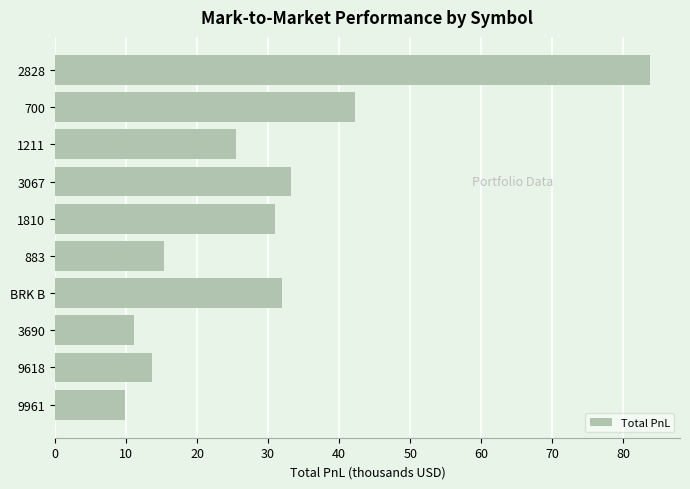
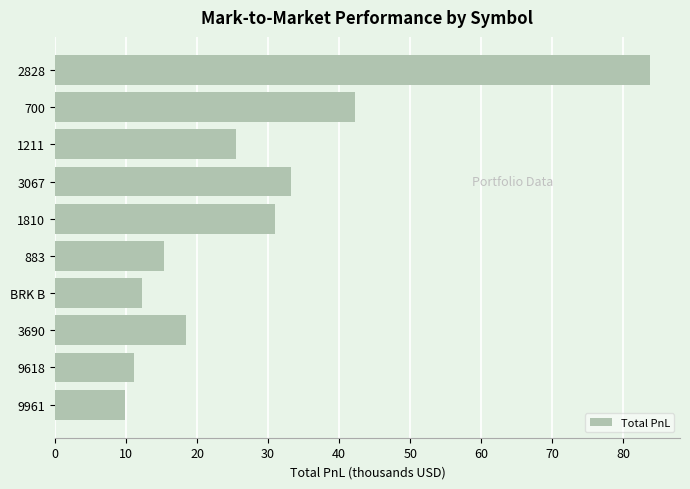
BRK B: 32 -> 12
3690: 11 -> 18
9618: 14 -> 11
